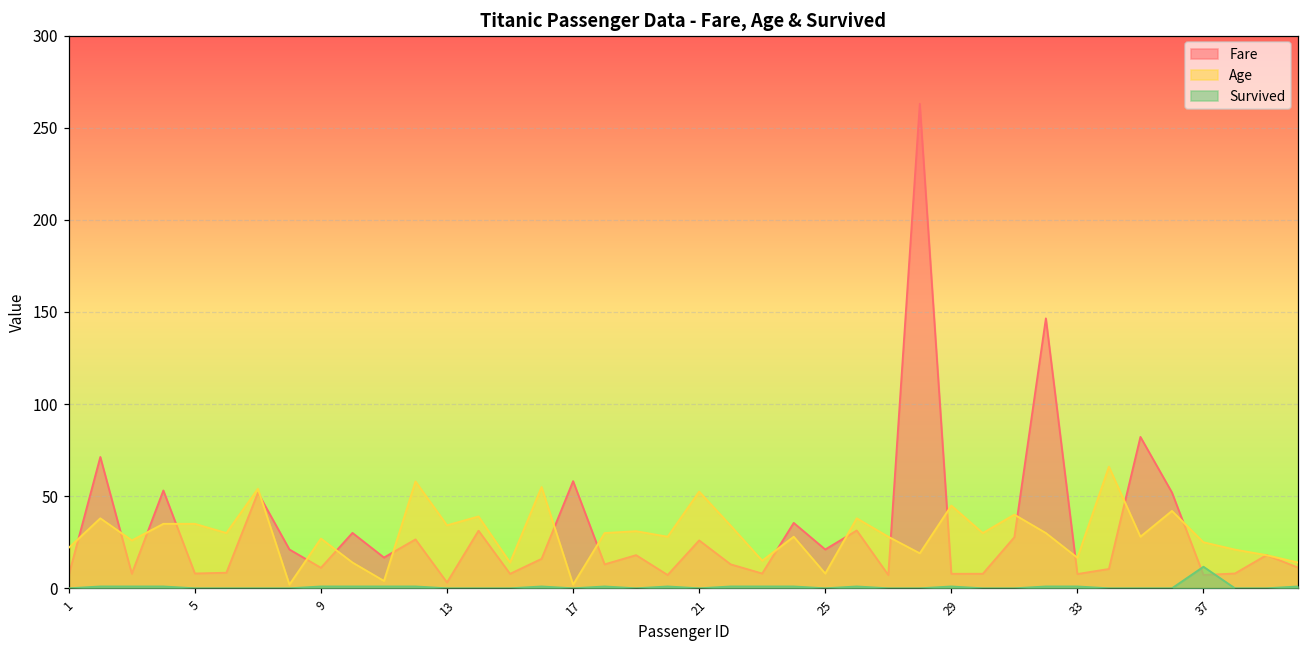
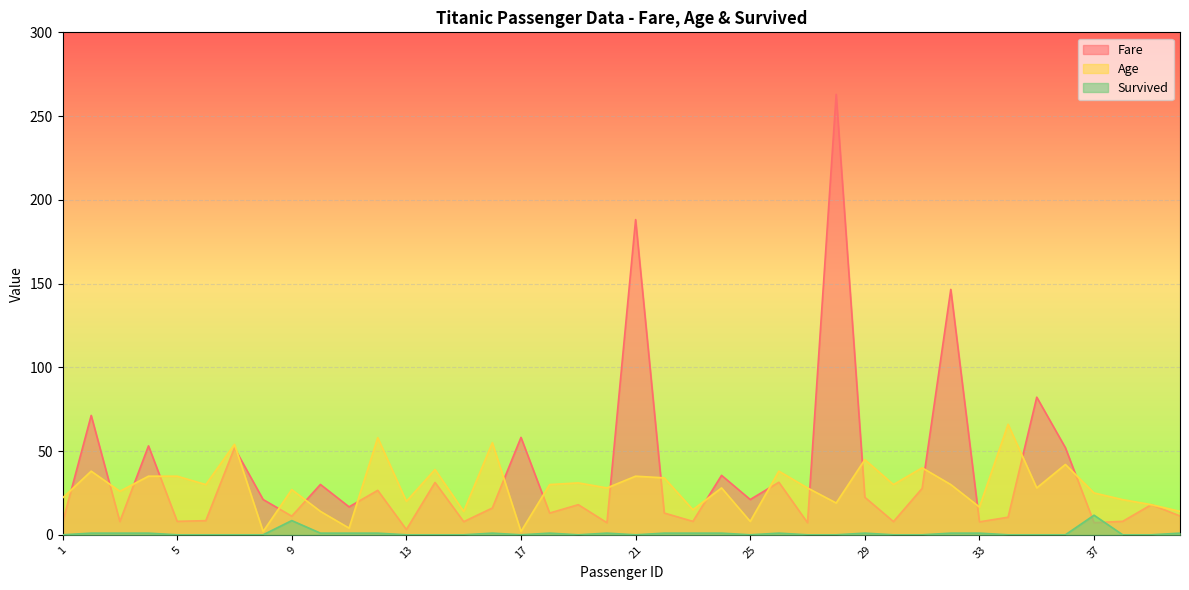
Survived, 9: 1 -> 9
Age, 13: 34 -> 20
Fare, 21: 26 -> 188
Age, 21: 53 -> 35
Fare, 29: 8 -> 22
